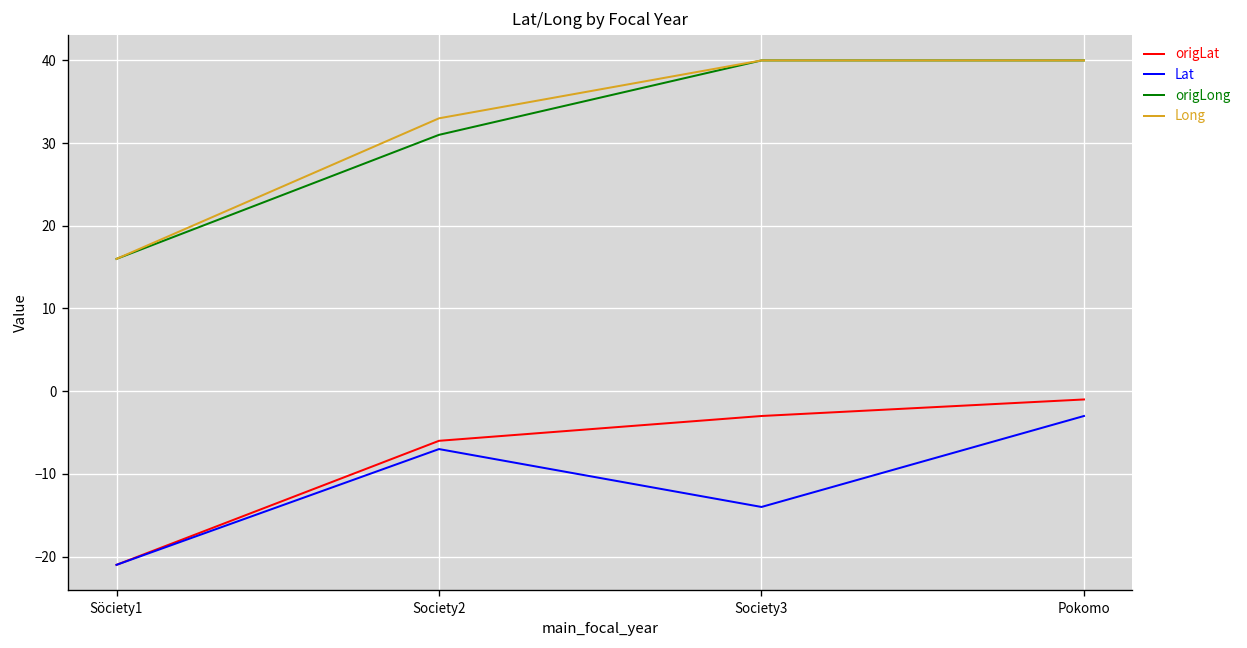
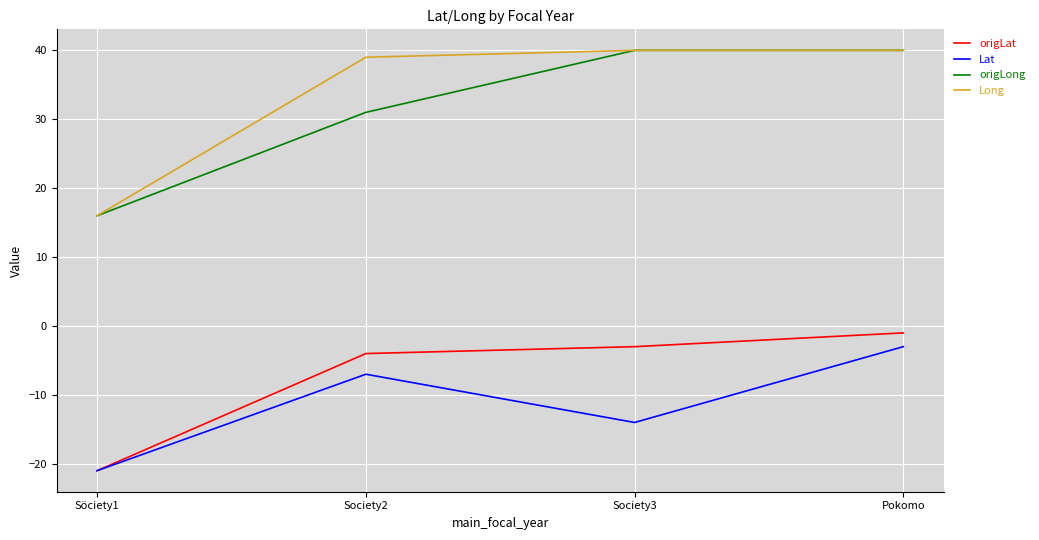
origLat, Society2: -6 -> -4
Long, Society2: 33 -> 39
